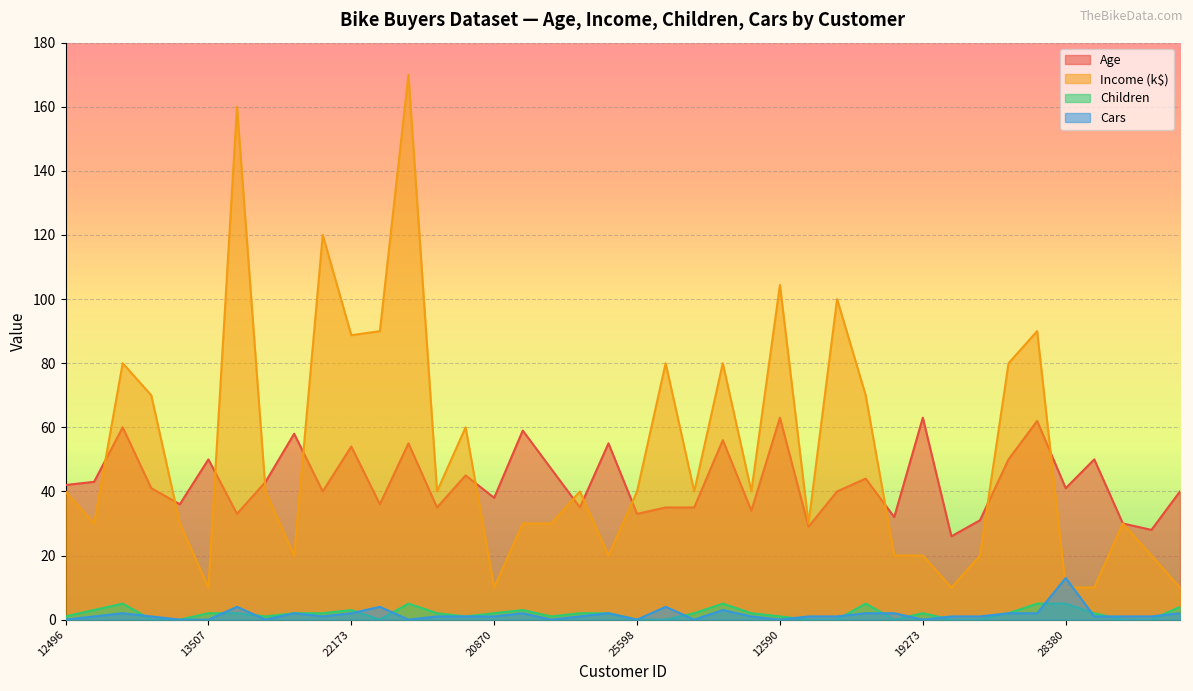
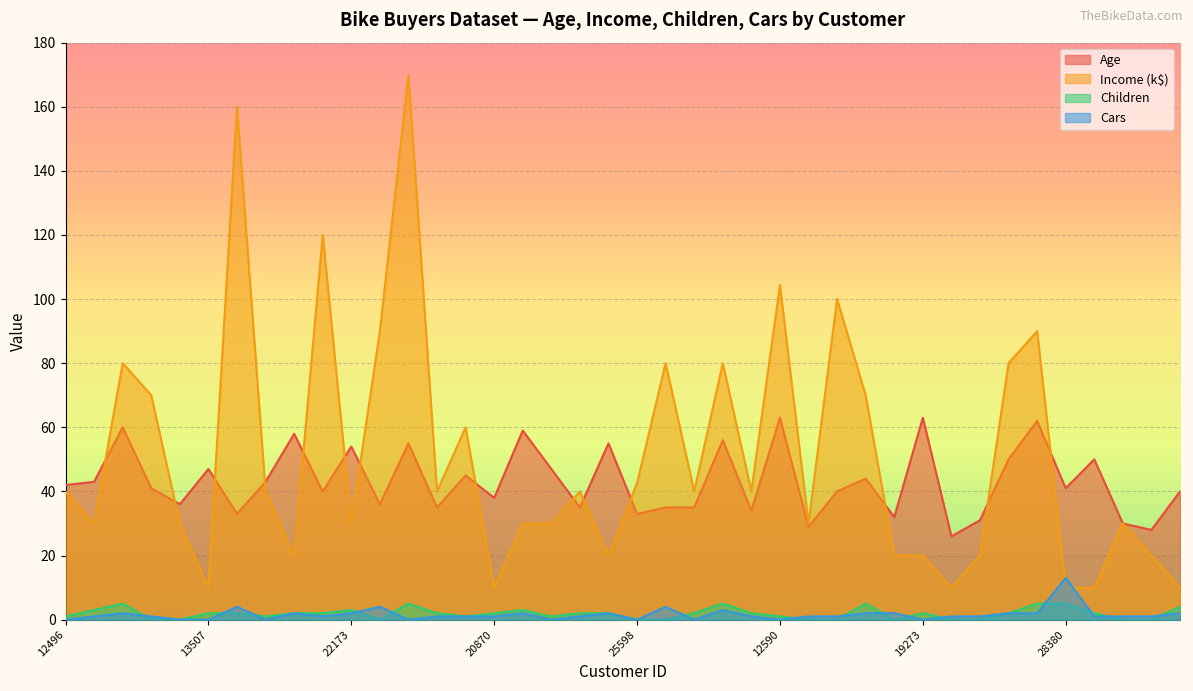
Age, 13507: 50 -> 47
Income (k$), 22173: 89 -> 30
Income (k$), 25598: 40 -> 43
